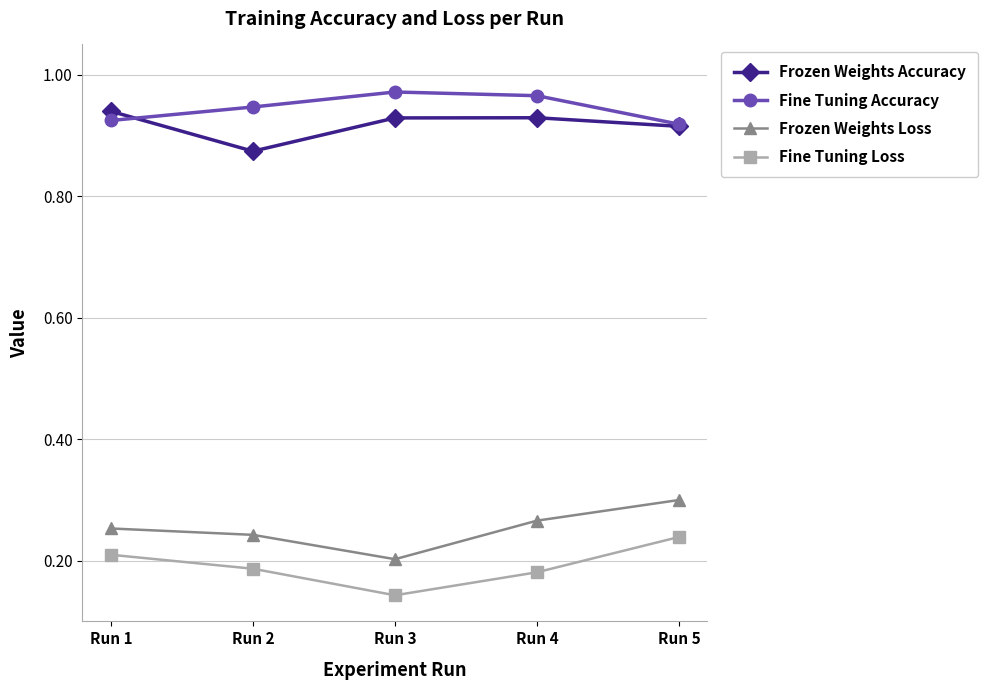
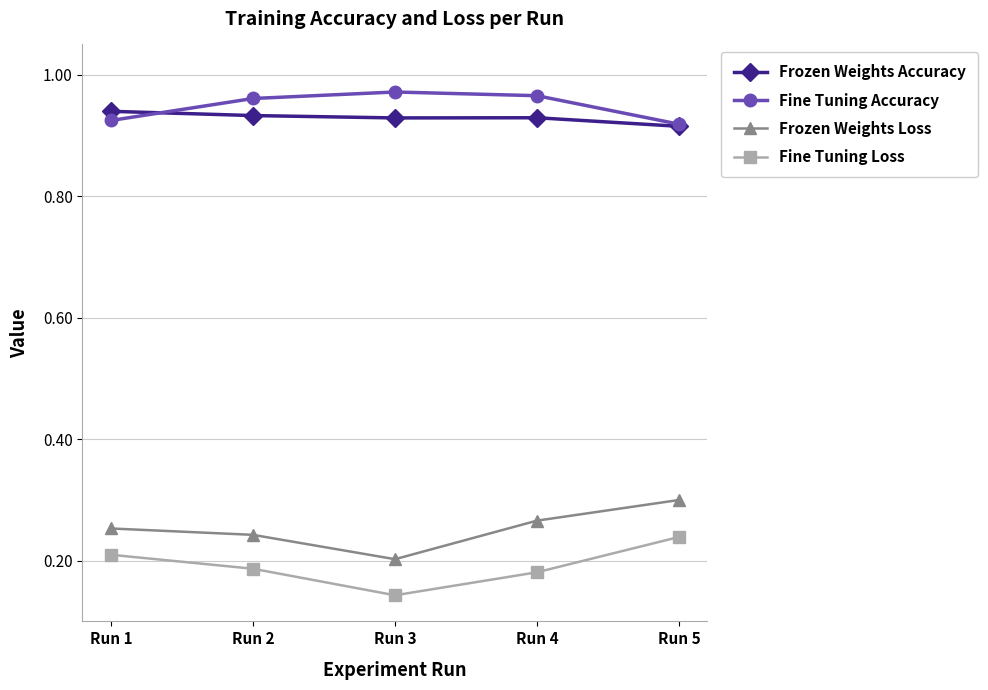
Frozen Weights Accuracy, Run 2: 0.87 -> 0.93
Fine Tuning Accuracy, Run 2: 0.95 -> 0.96
